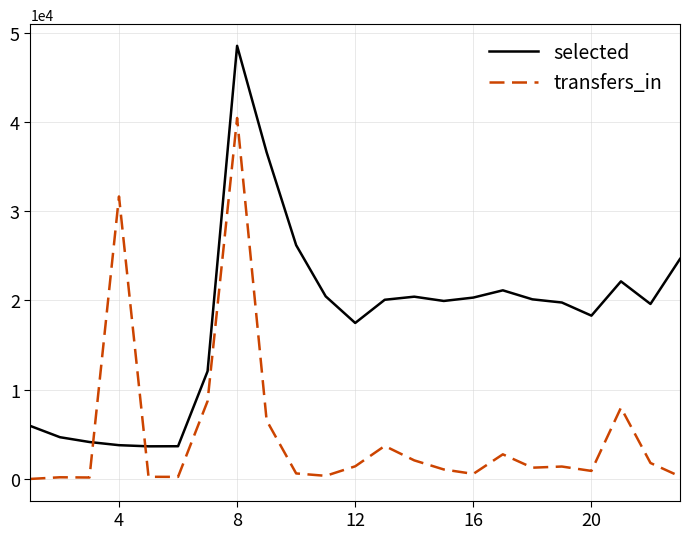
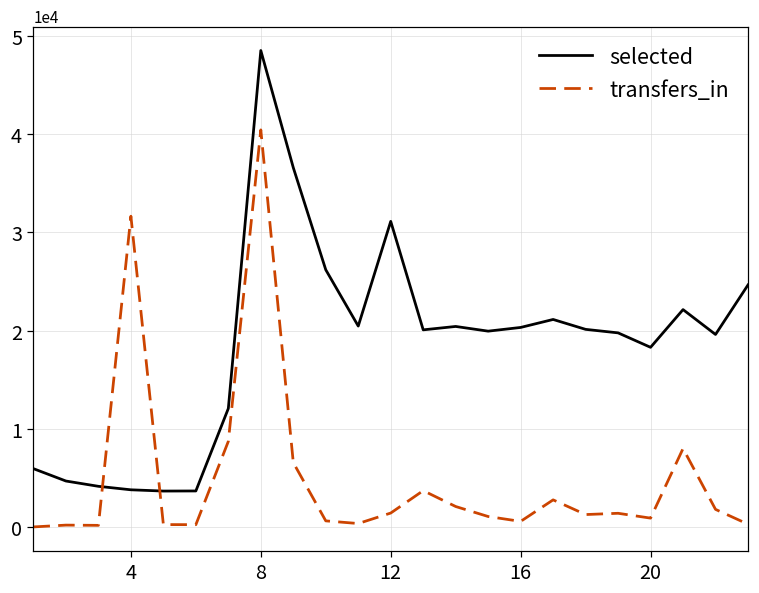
selected, 12: 17000 -> 31000
